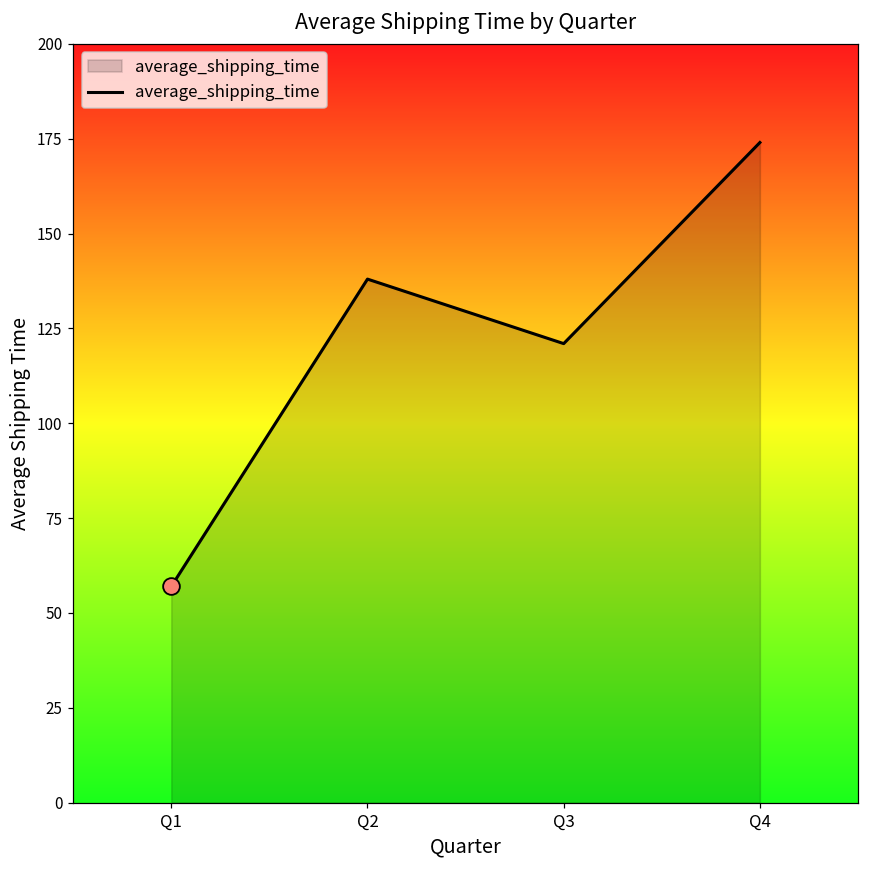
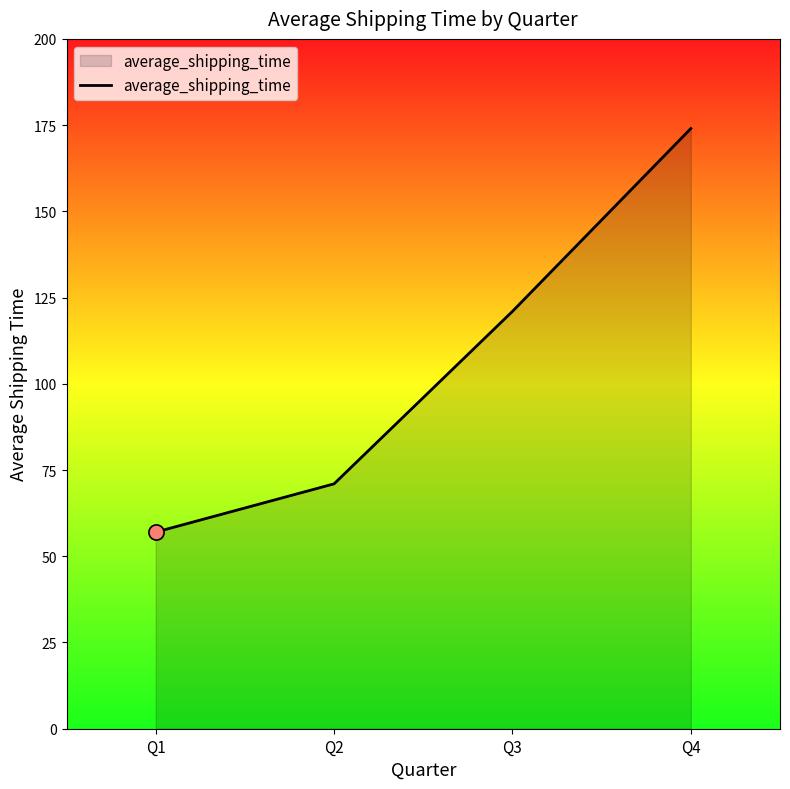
average_shipping_time, Q2: 138 -> 71
